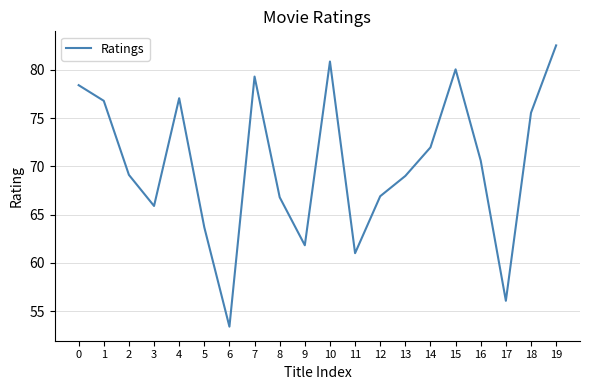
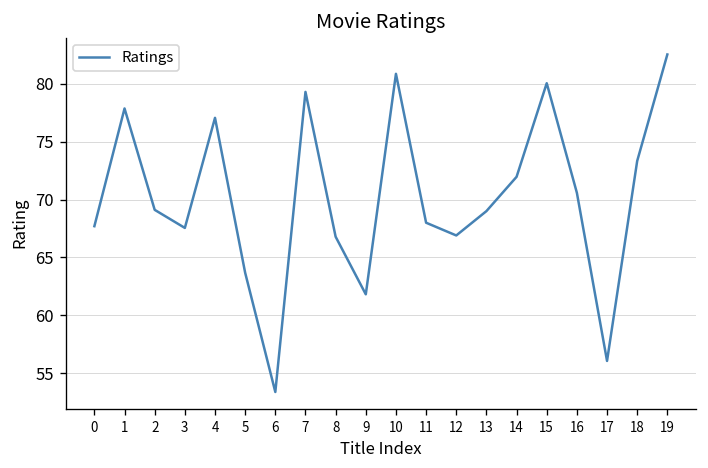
0: 78 -> 68
1: 77 -> 78
3: 66 -> 68
11: 61 -> 68
18: 76 -> 73
